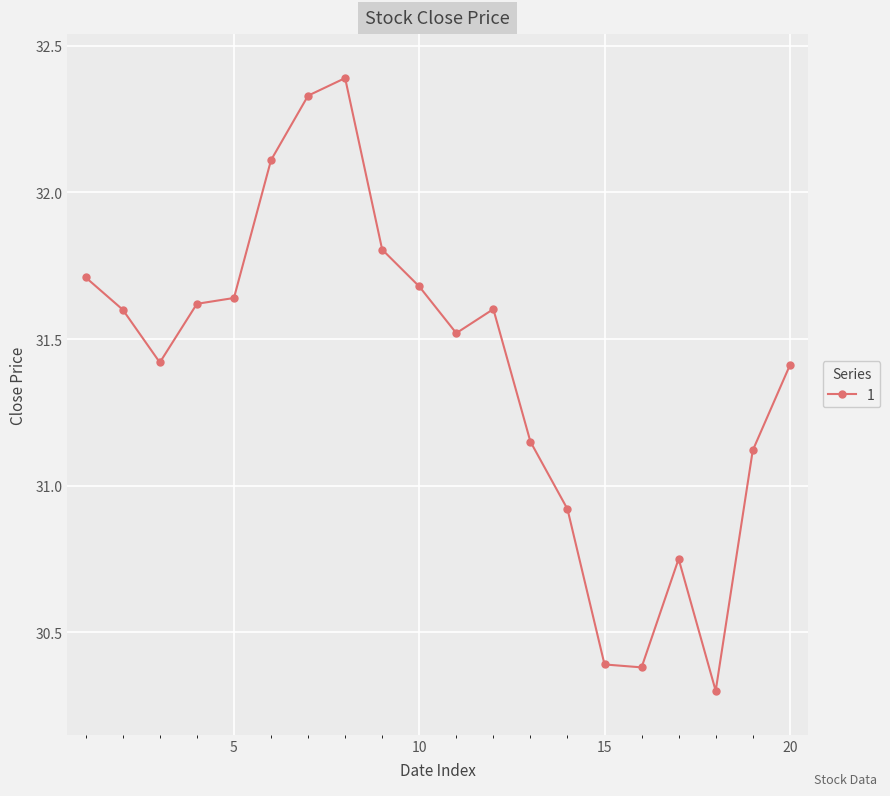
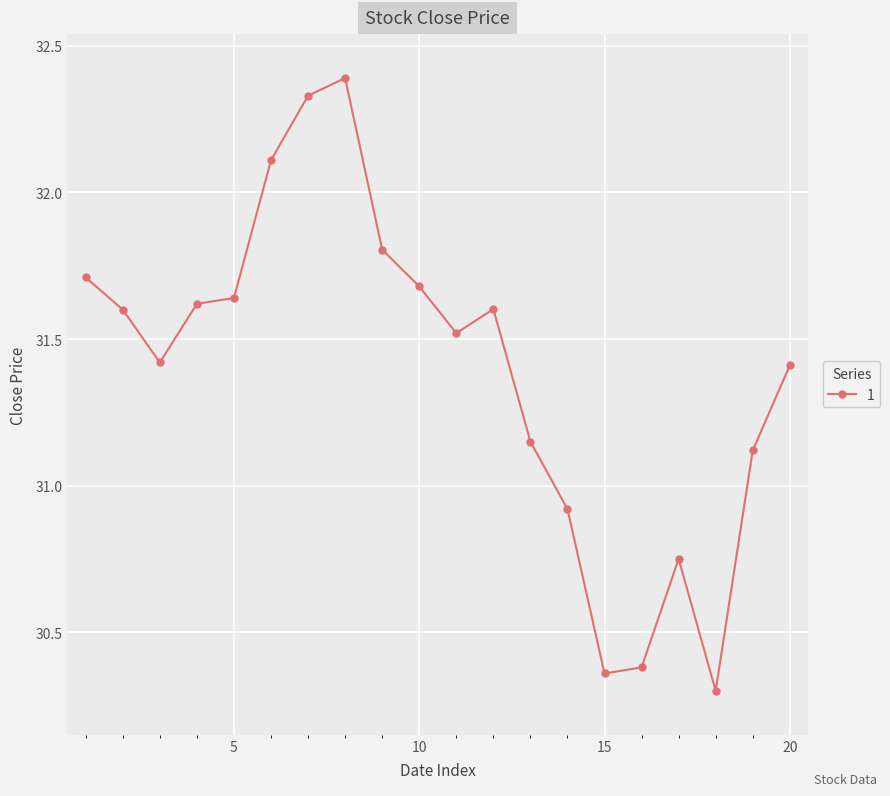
15: 30.39 -> 30.36
